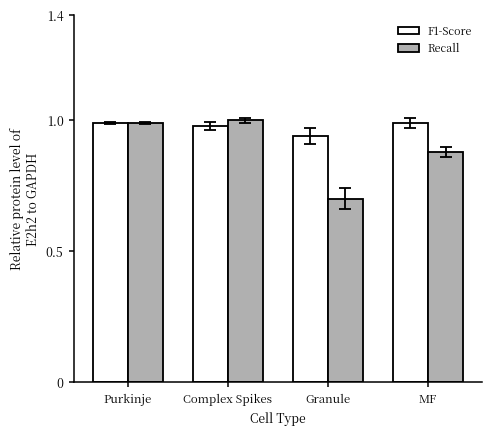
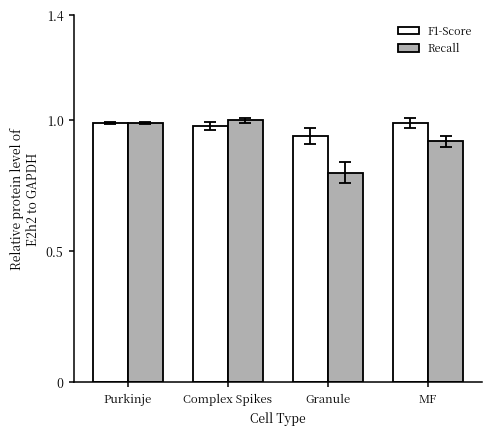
Recall, Granule: 0.7 -> 0.8
Recall, MF: 0.88 -> 0.92
